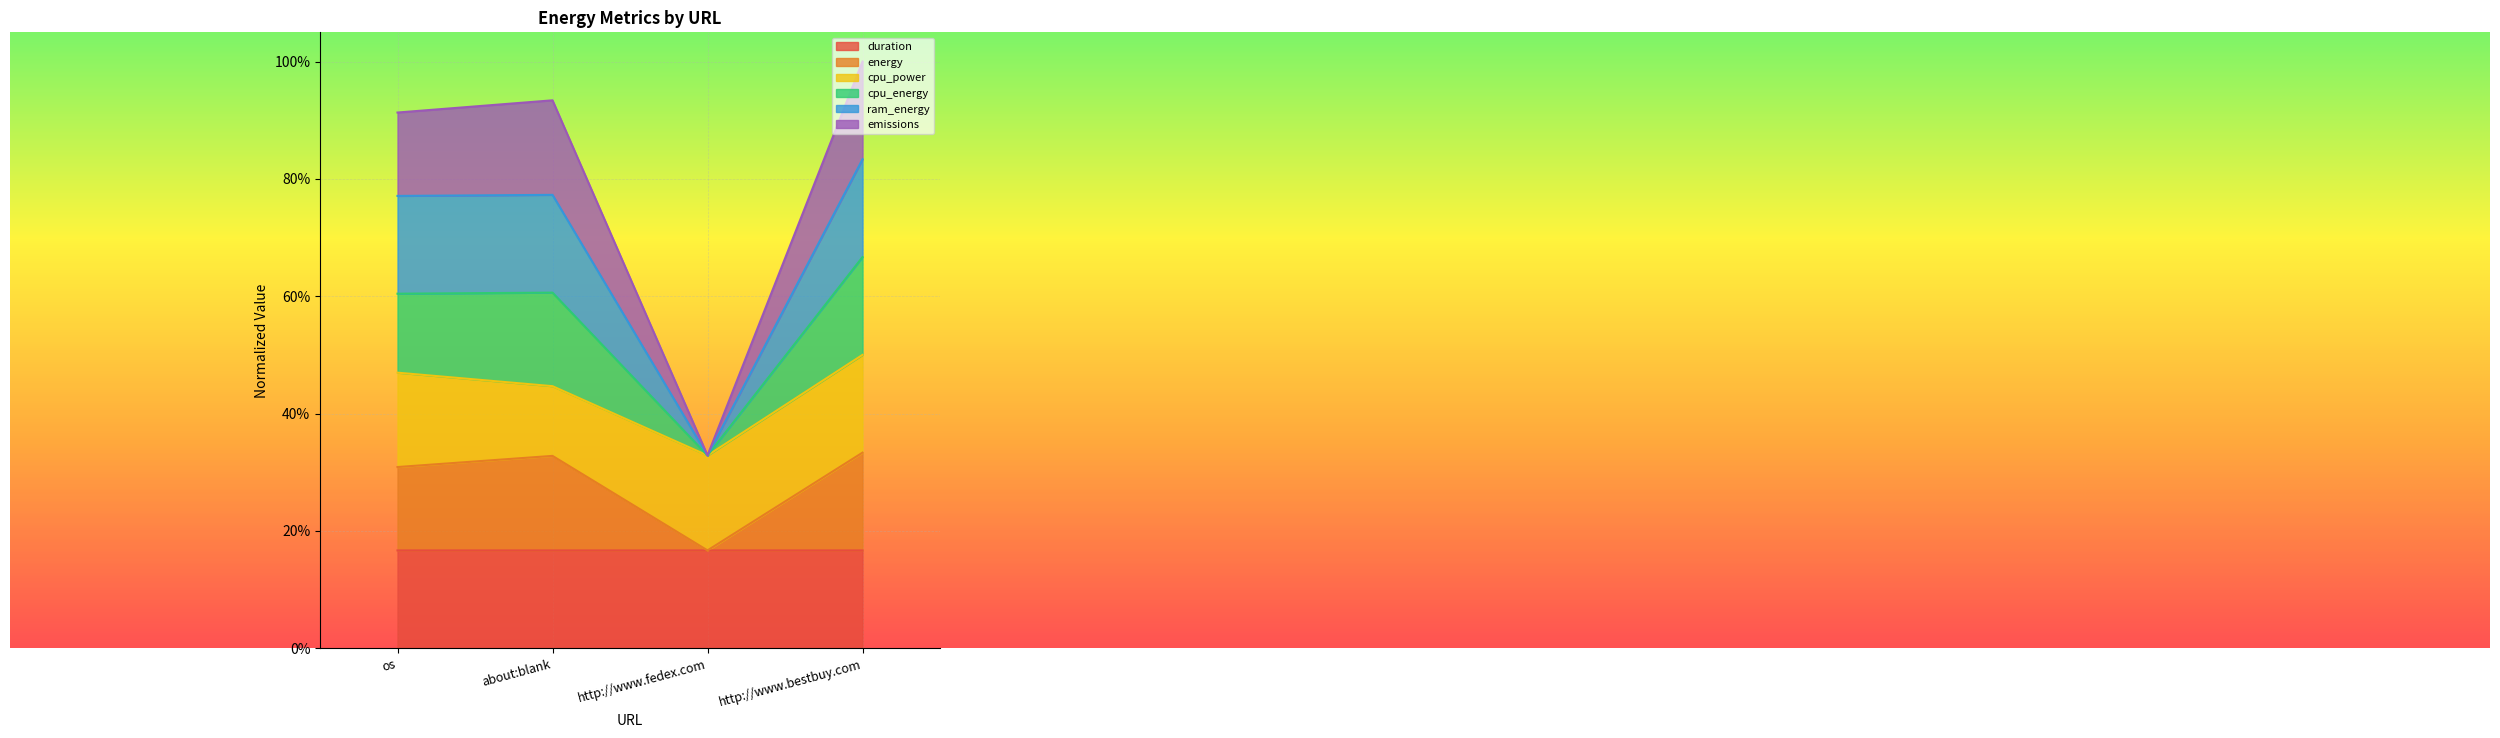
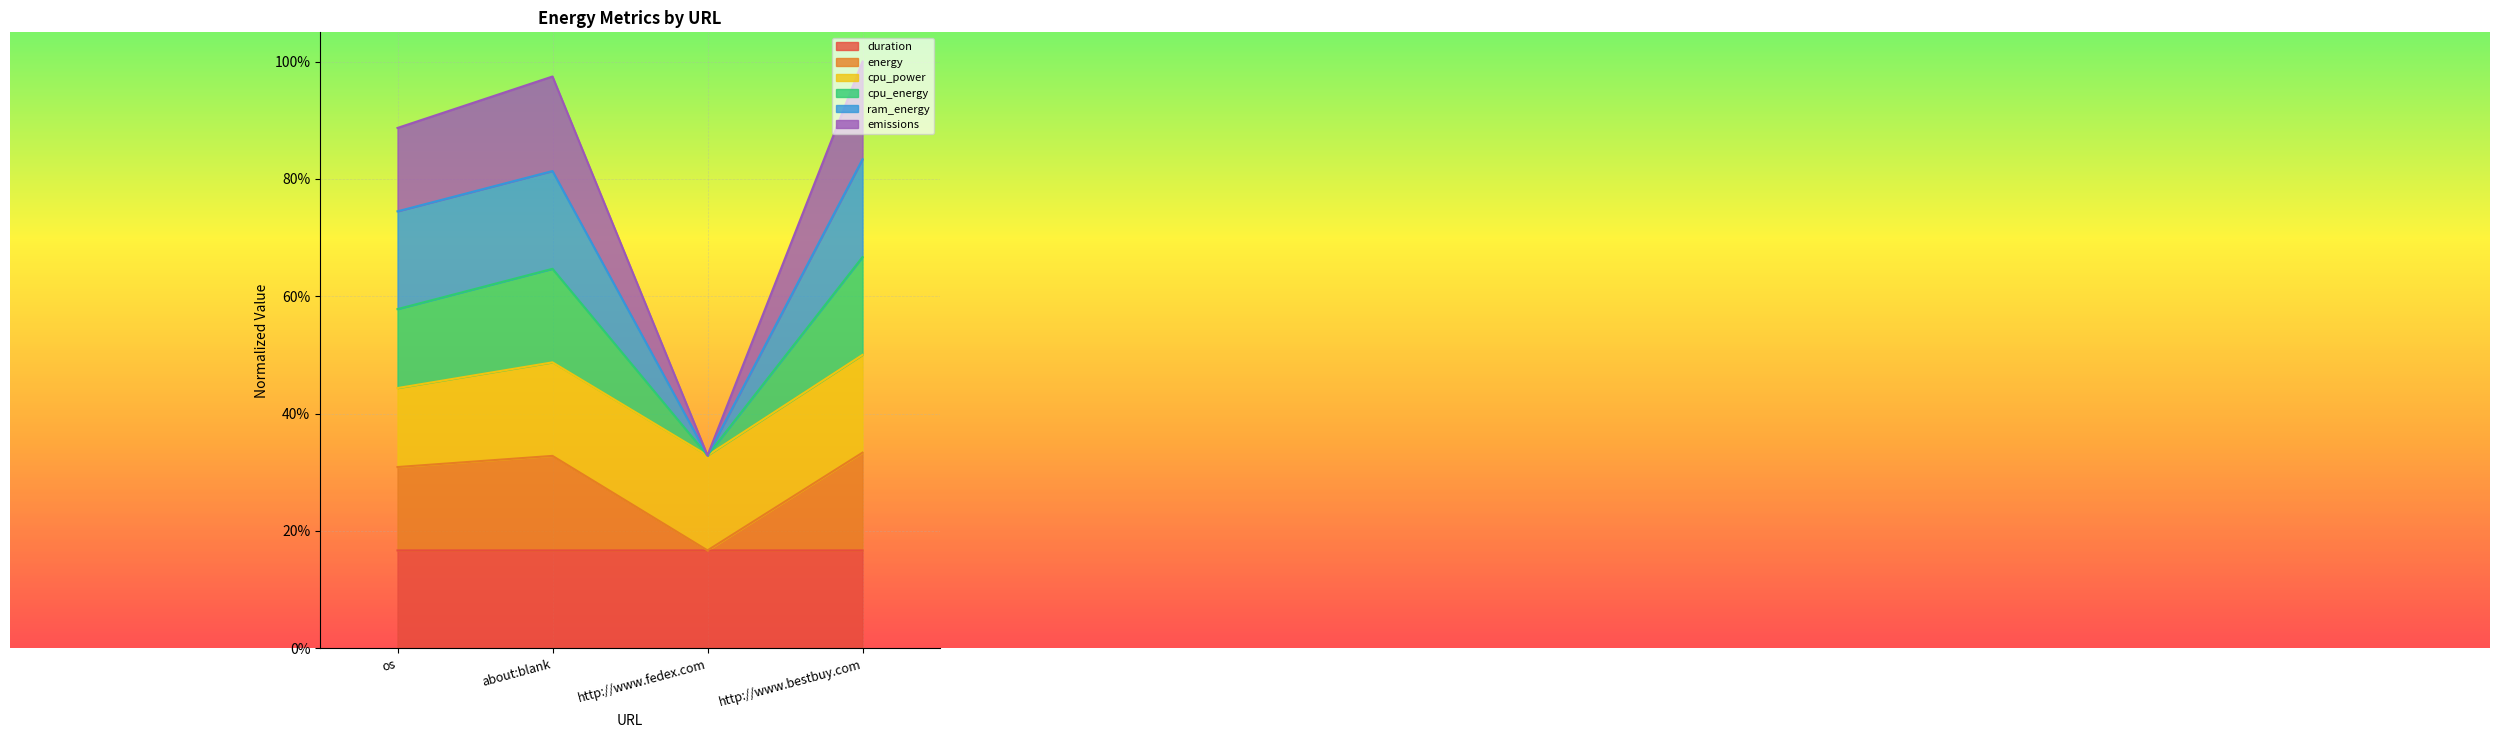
cpu_power, os: 16% -> 13%
cpu_power, about:blank: 12% -> 16%
